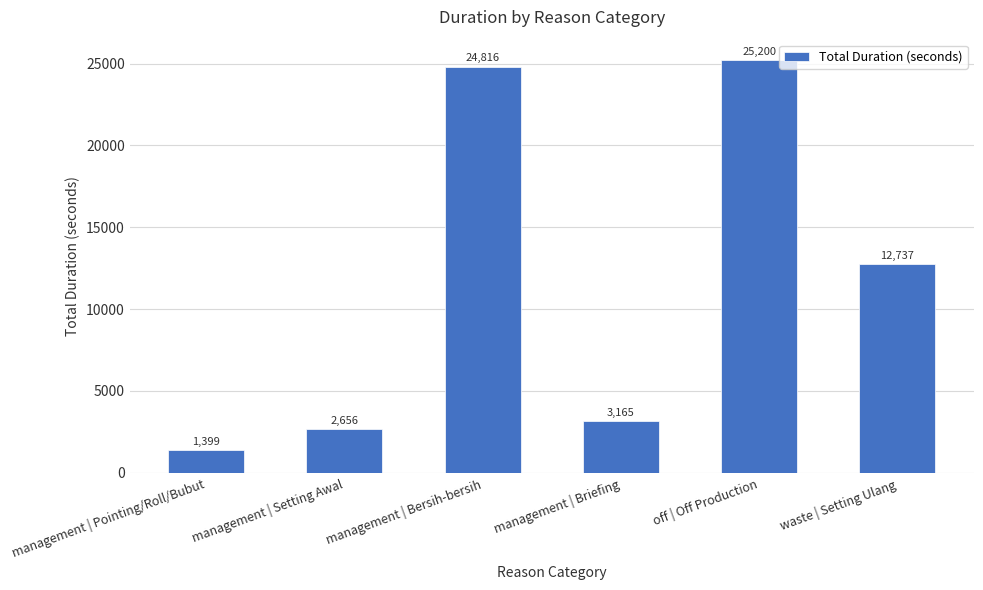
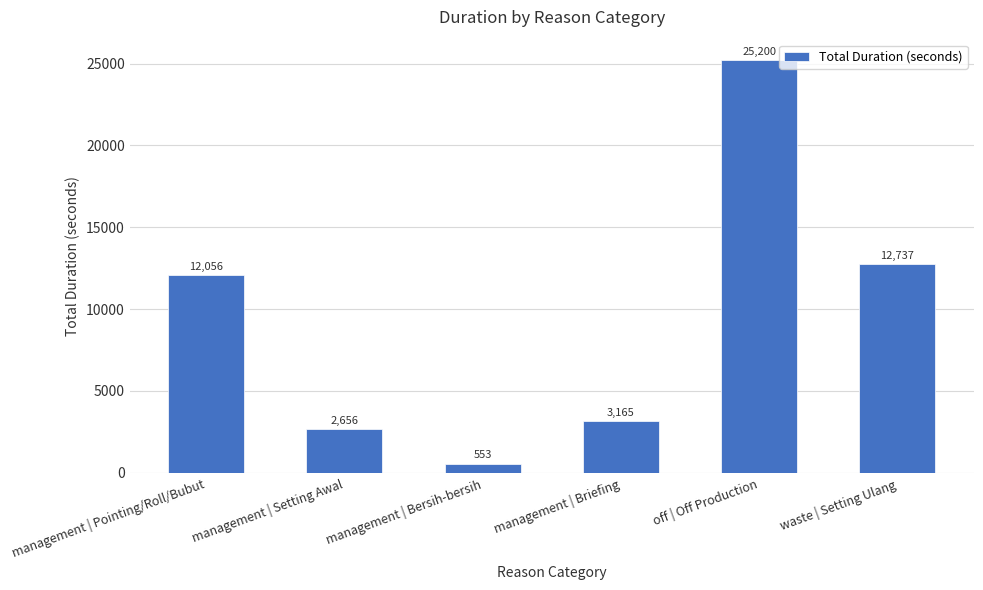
management | Pointing/Roll/Bubut: 1,399 -> 12,056
management | Bersih-bersih: 24,816 -> 553
